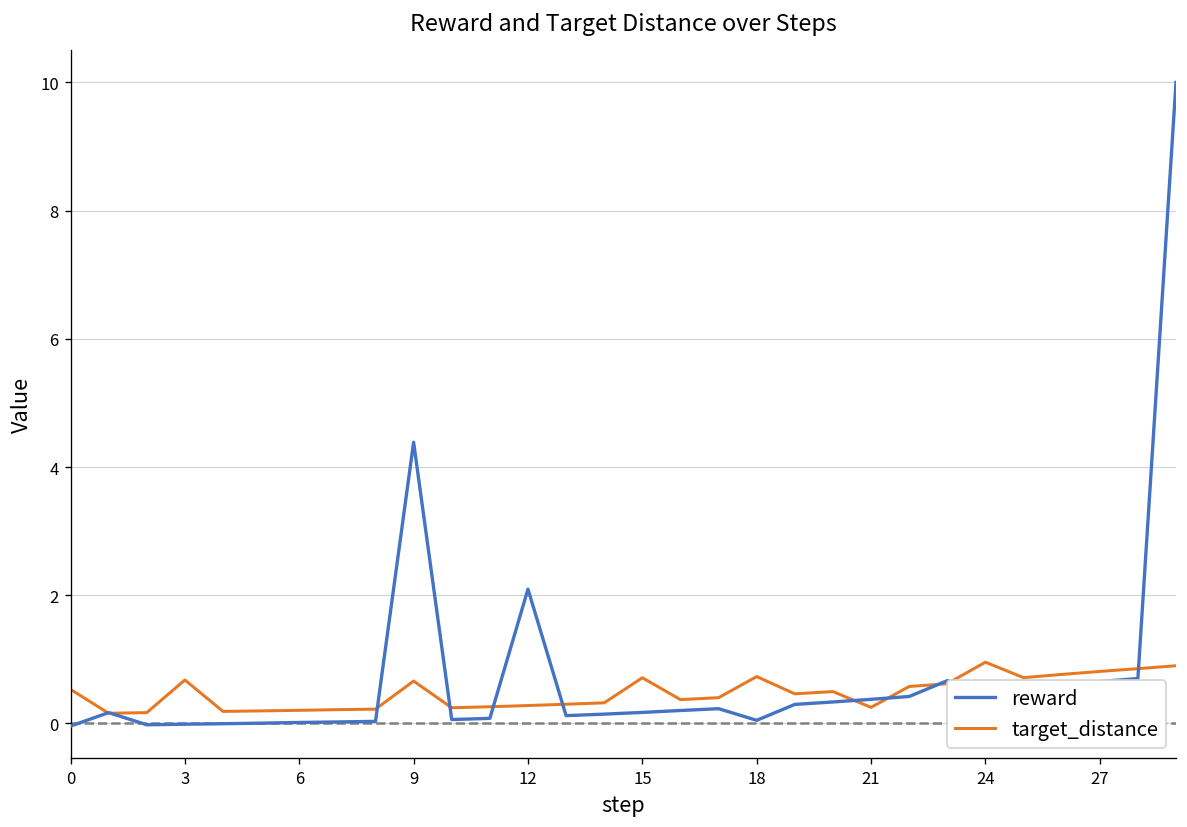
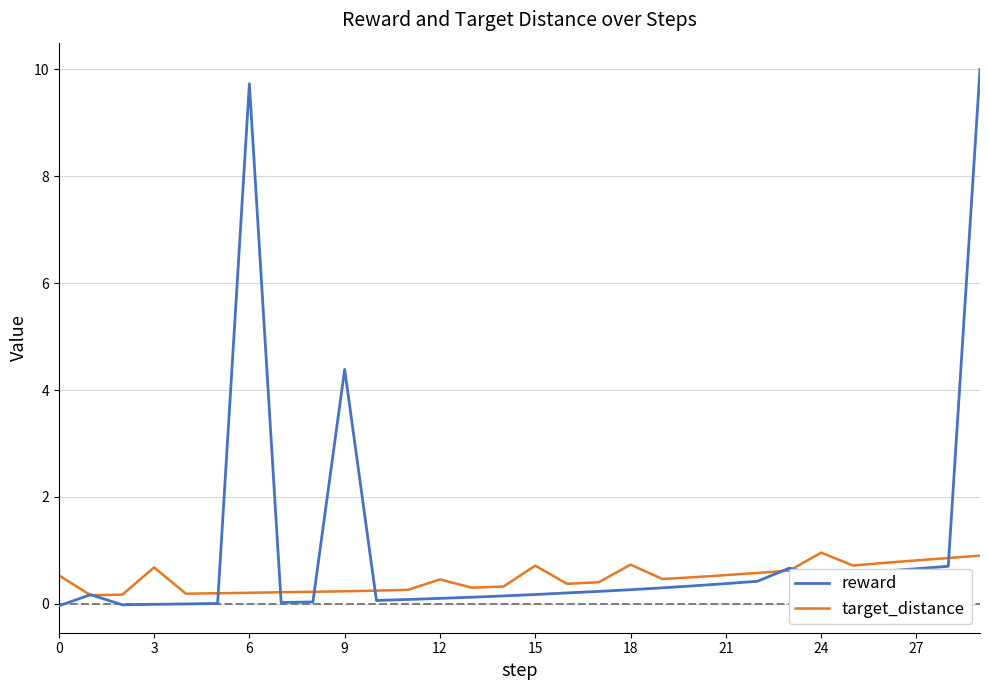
reward, 6: 0.0 -> 9.7
target_distance, 9: 0.7 -> 0.2
reward, 12: 2.1 -> 0.1
target_distance, 12: 0.3 -> 0.5
reward, 18: 0.0 -> 0.3
target_distance, 21: 0.3 -> 0.5
